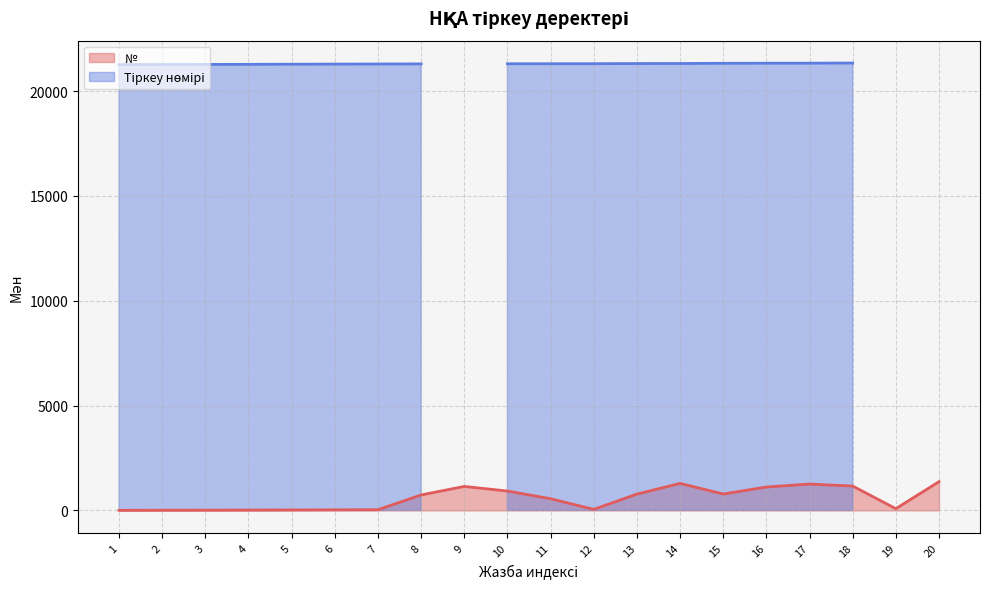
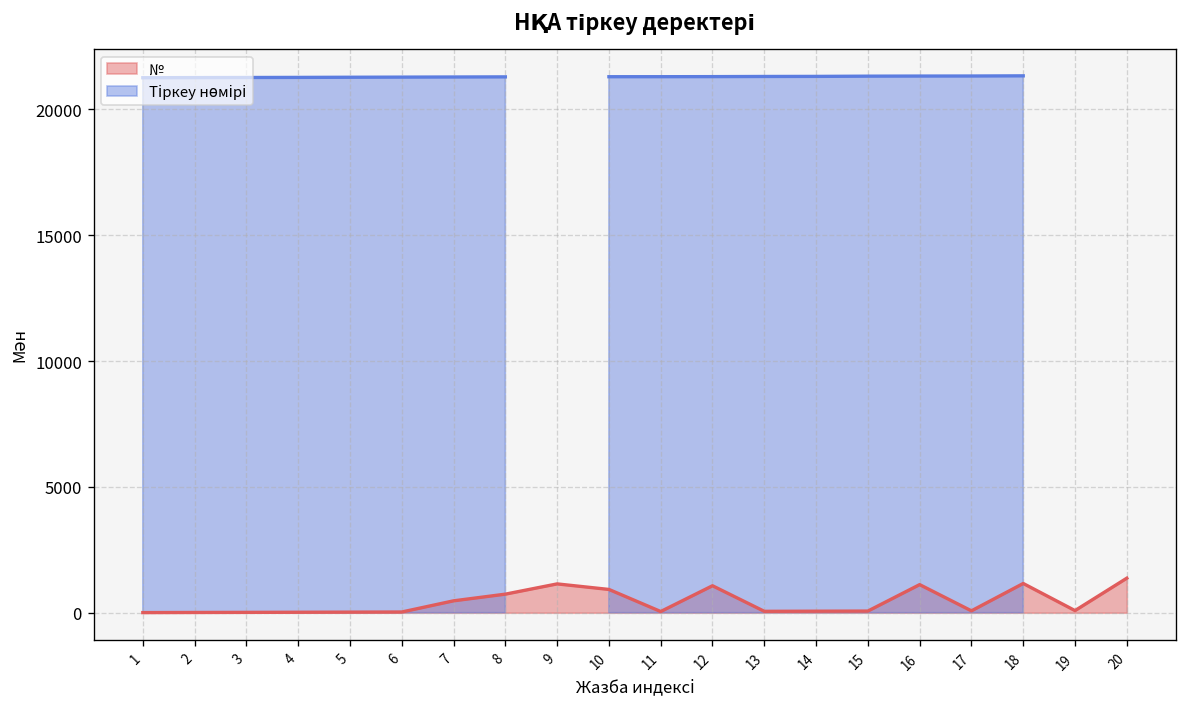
№, 7: 0 -> 500
№, 11: 600 -> 0
№, 12: 100 -> 1100
№, 13: 800 -> 100
№, 14: 1300 -> 100
№, 15: 800 -> 100
№, 17: 1300 -> 100
